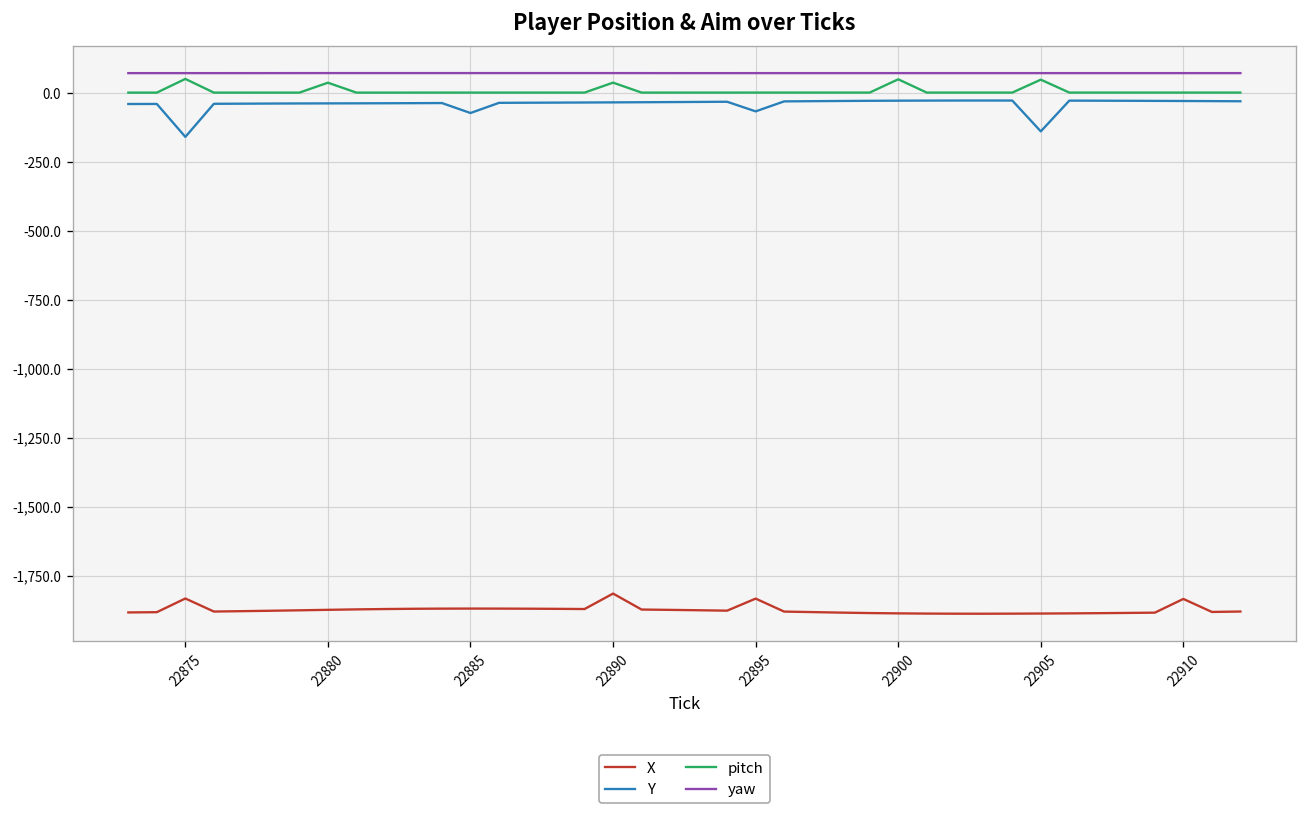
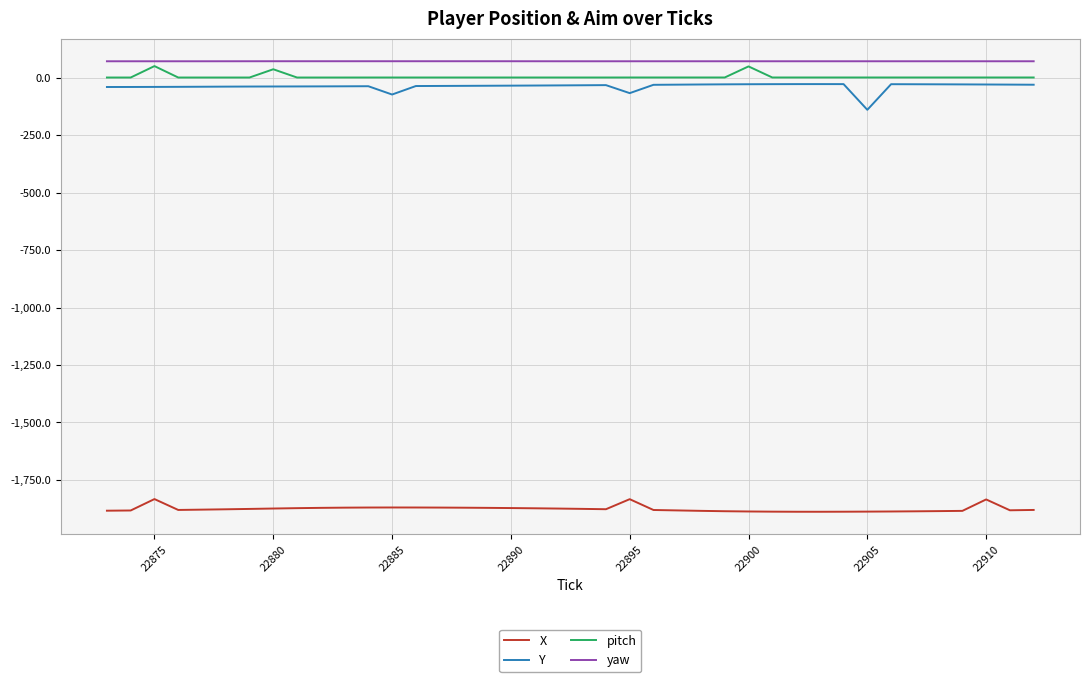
Y, 22875: -160 -> -40
X, 22890: -1,820 -> -1,870
pitch, 22890: 40 -> 0
pitch, 22905: 50 -> 0
